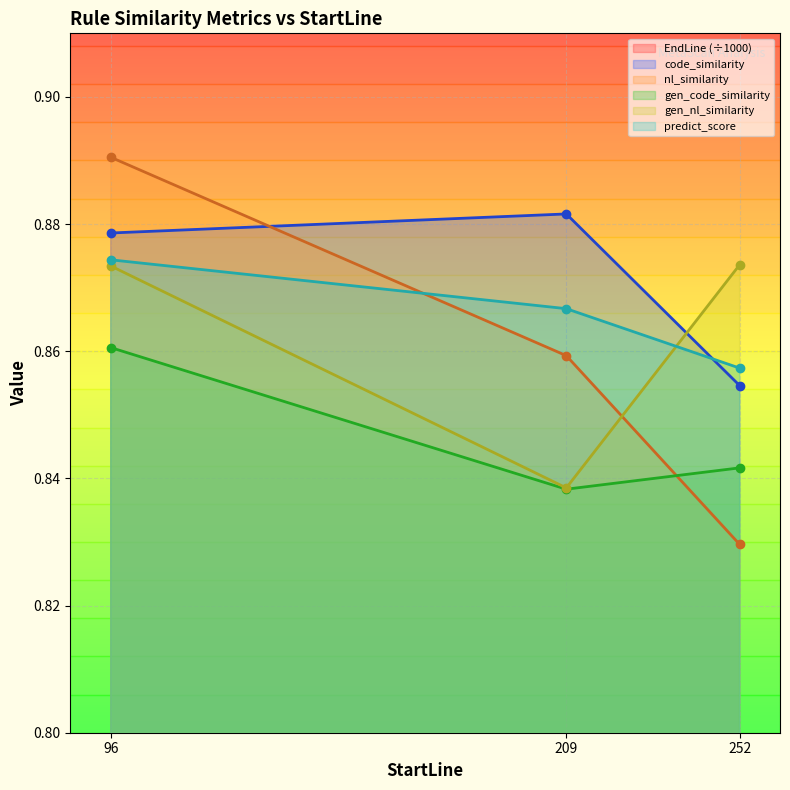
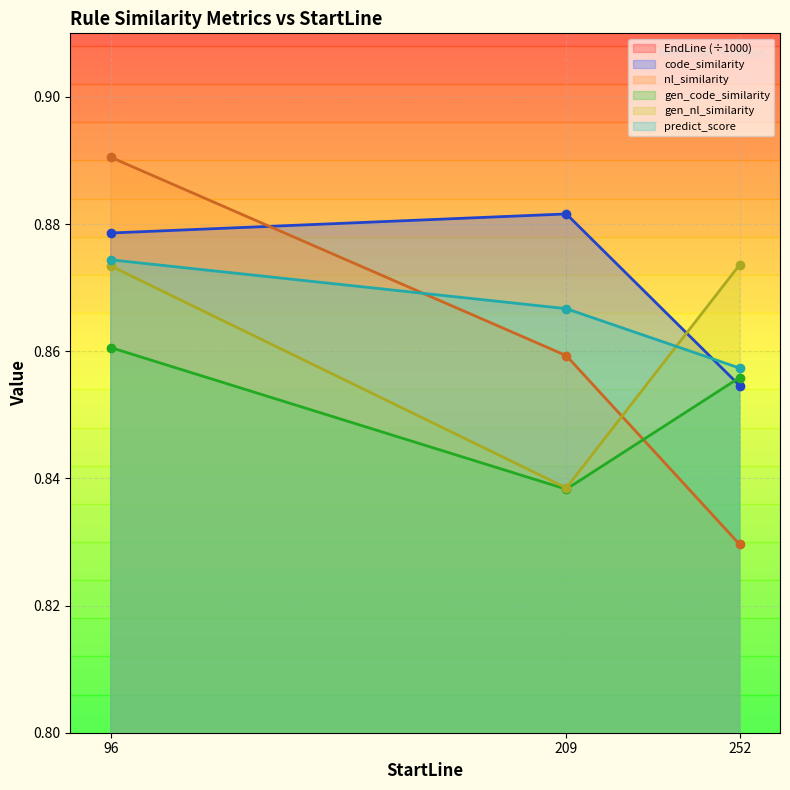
gen_code_similarity, 252: 0.842 -> 0.856
